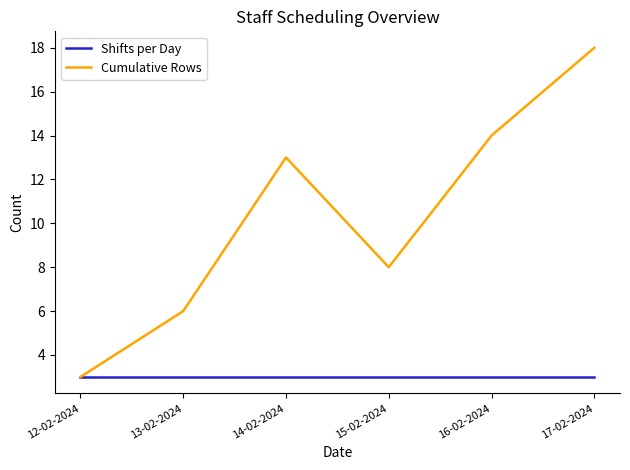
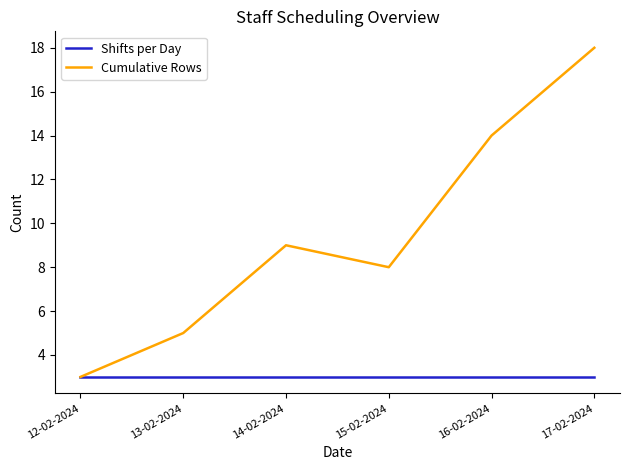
Cumulative Rows, 13-02-2024: 6 -> 5
Cumulative Rows, 14-02-2024: 13 -> 9
